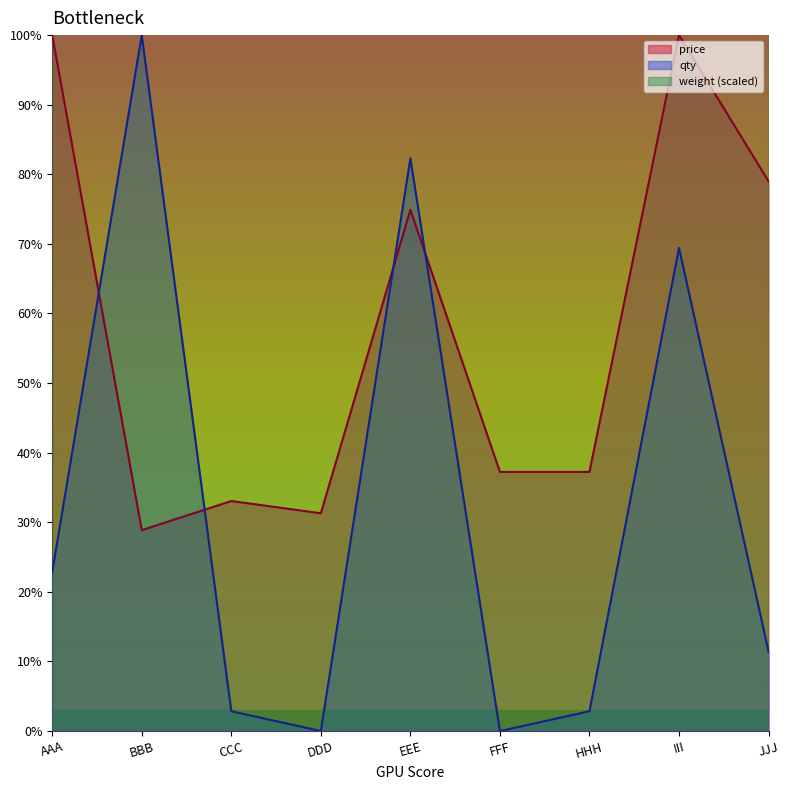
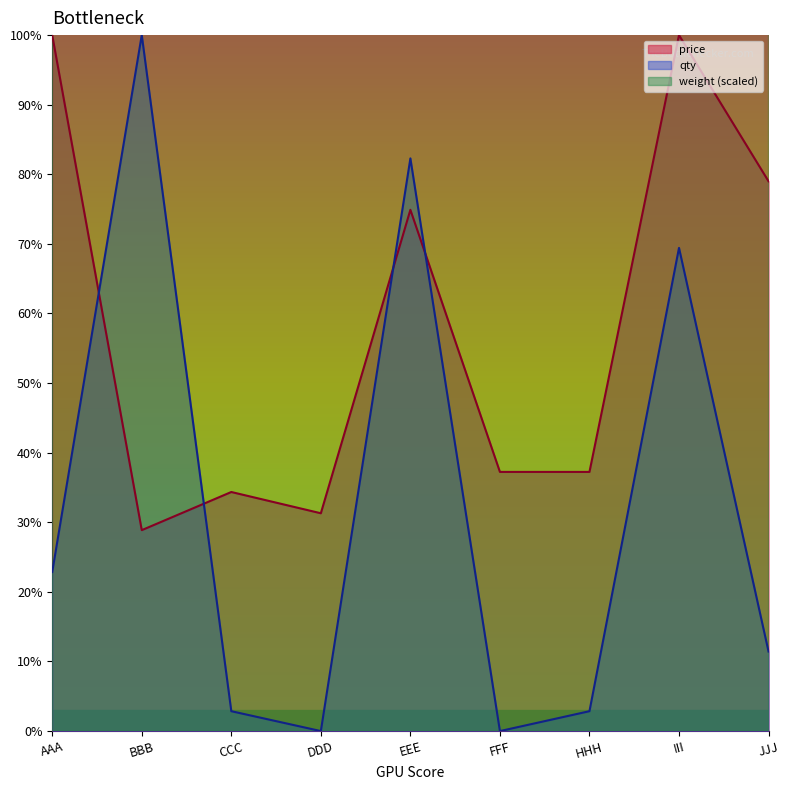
price, CCC: 33% -> 34%
